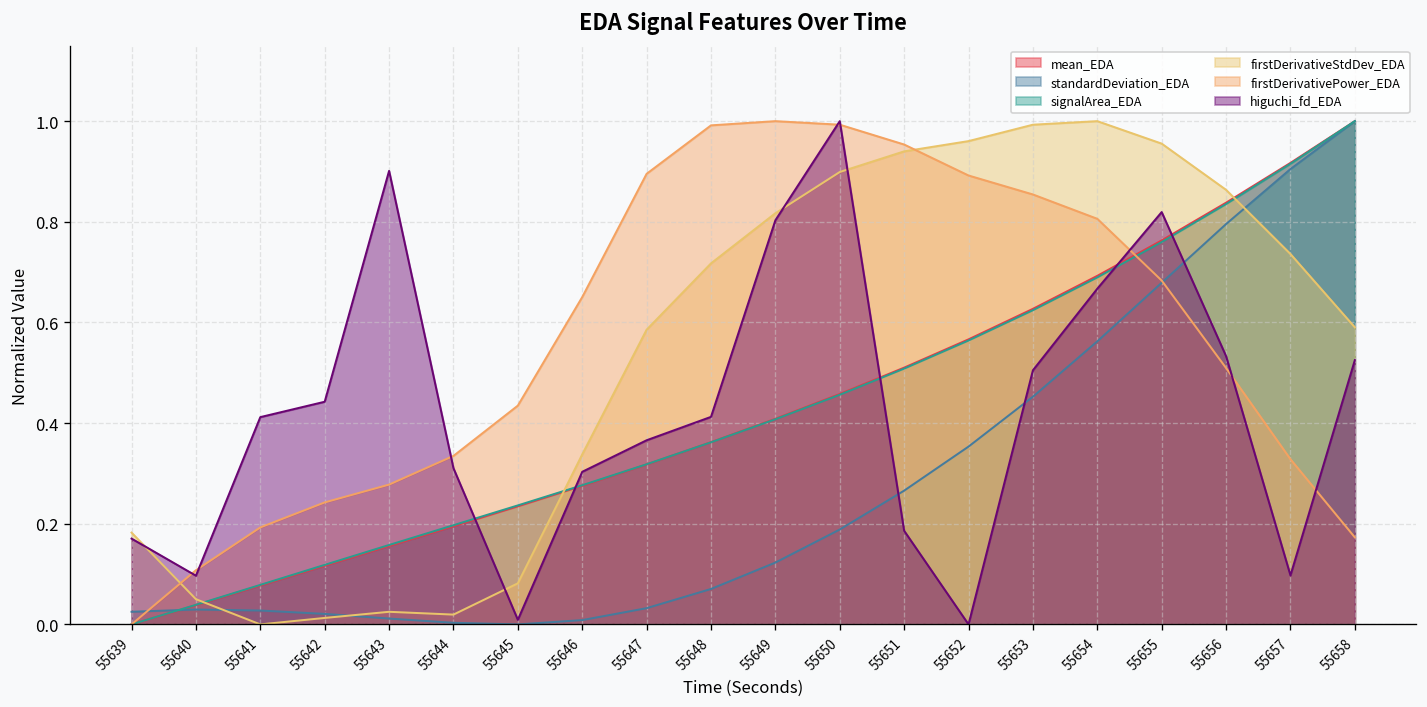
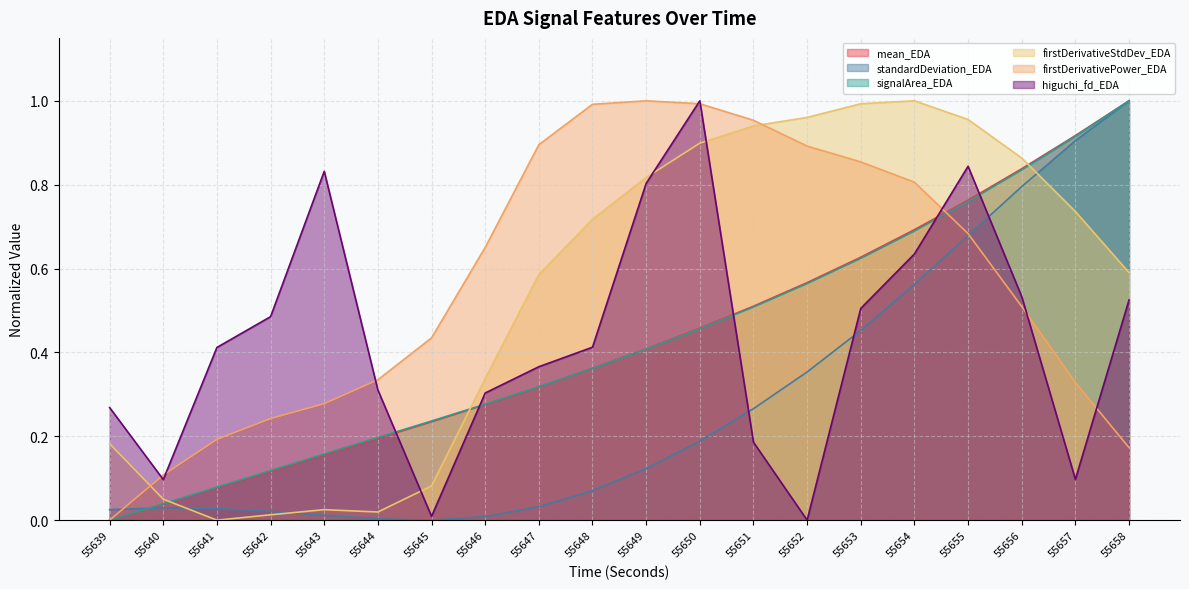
higuchi_fd_EDA, 55639: 0.17 -> 0.27
higuchi_fd_EDA, 55642: 0.44 -> 0.49
higuchi_fd_EDA, 55643: 0.90 -> 0.83
higuchi_fd_EDA, 55654: 0.67 -> 0.63
higuchi_fd_EDA, 55655: 0.82 -> 0.84
